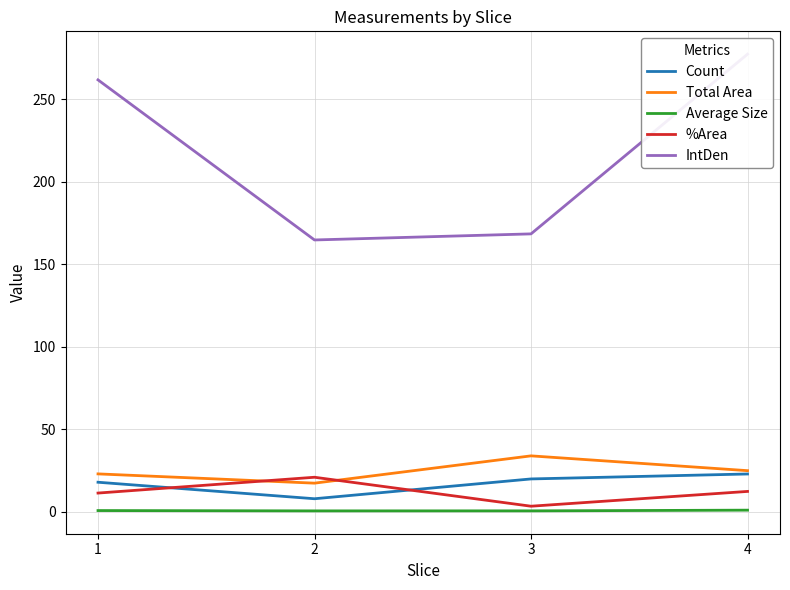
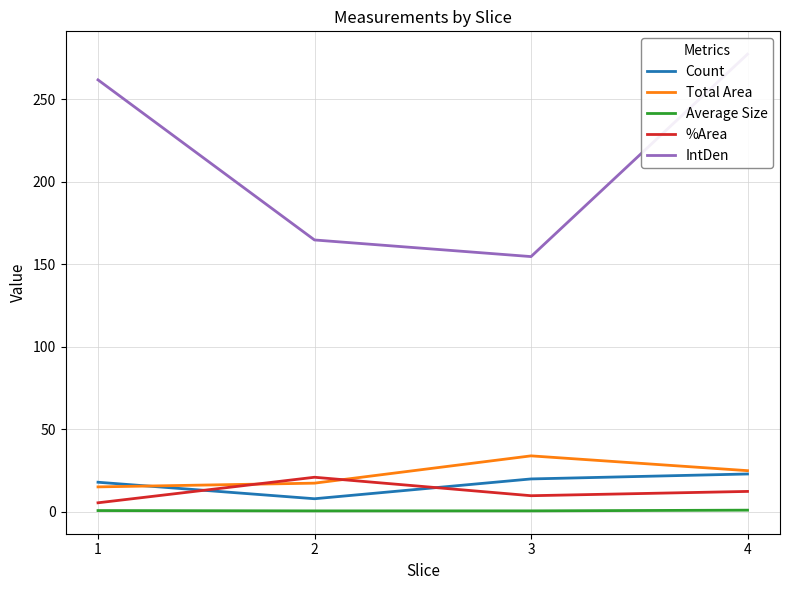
Total Area, 1: 23 -> 15
%Area, 1: 11 -> 6
%Area, 3: 3 -> 10
IntDen, 3: 168 -> 155
